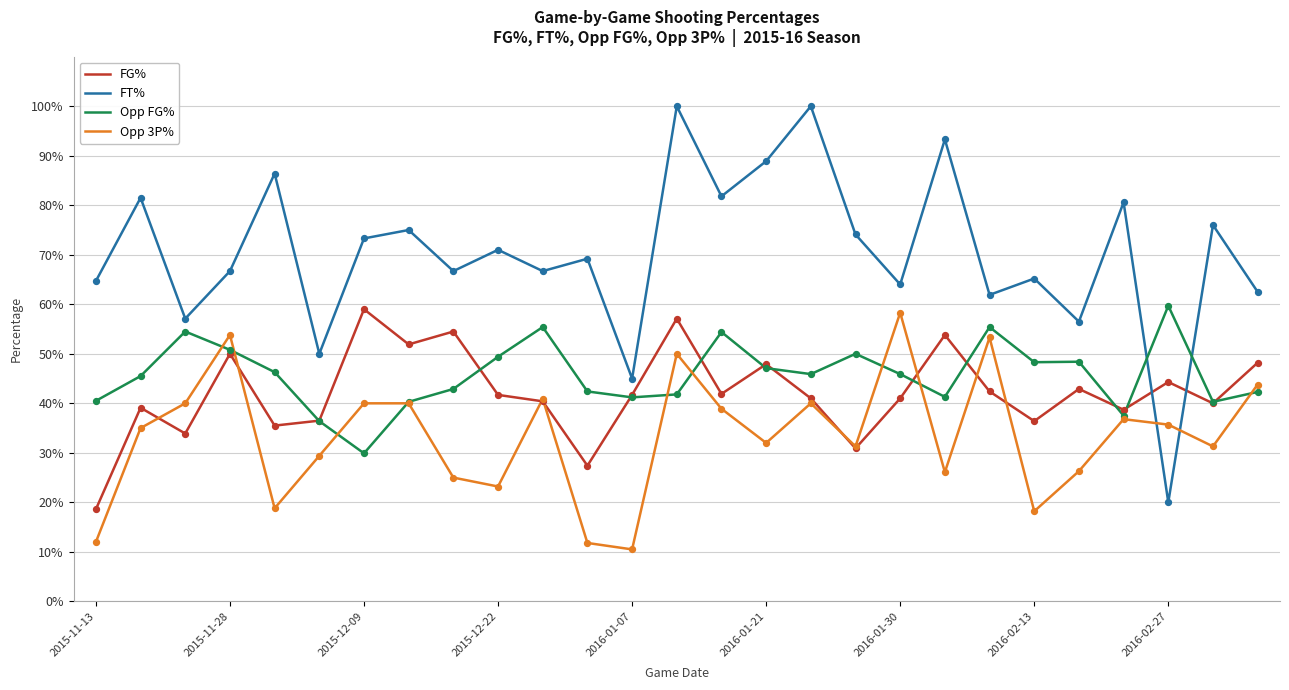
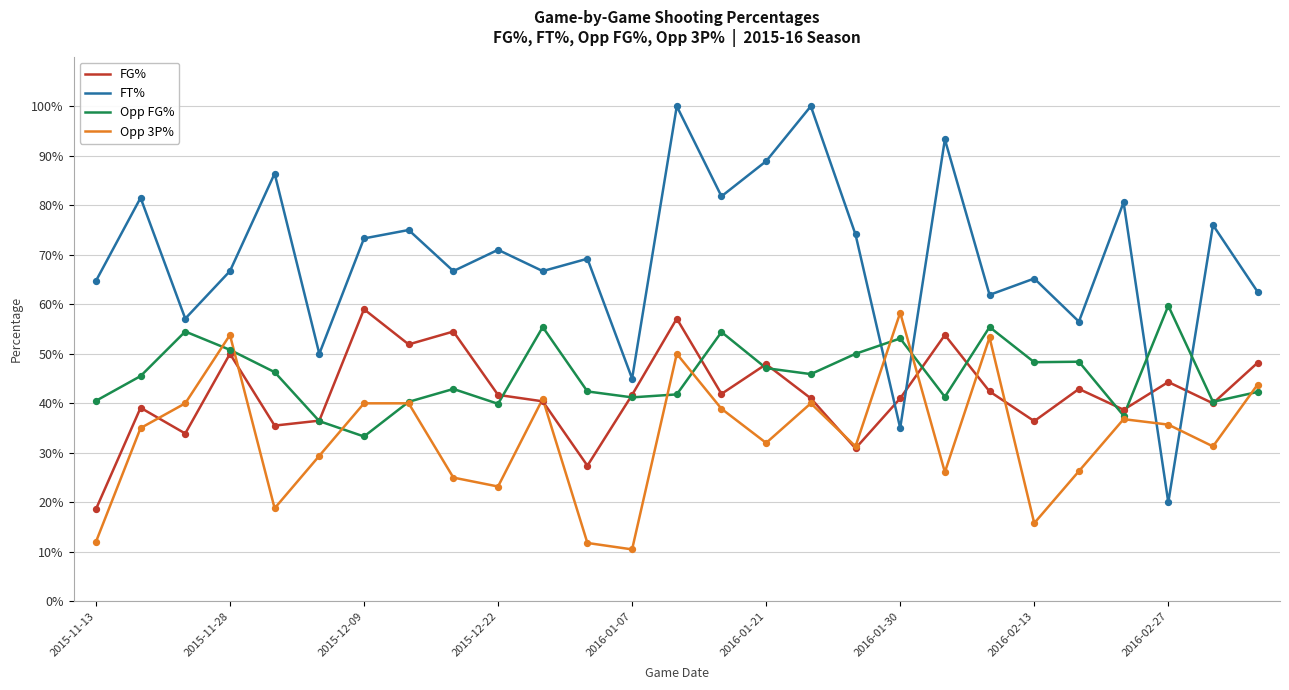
Opp FG%, 2015-12-09: 30% -> 33%
Opp FG%, 2015-12-22: 49% -> 40%
FT%, 2016-01-30: 64% -> 35%
Opp FG%, 2016-01-30: 46% -> 53%
Opp 3P%, 2016-02-13: 18% -> 16%
